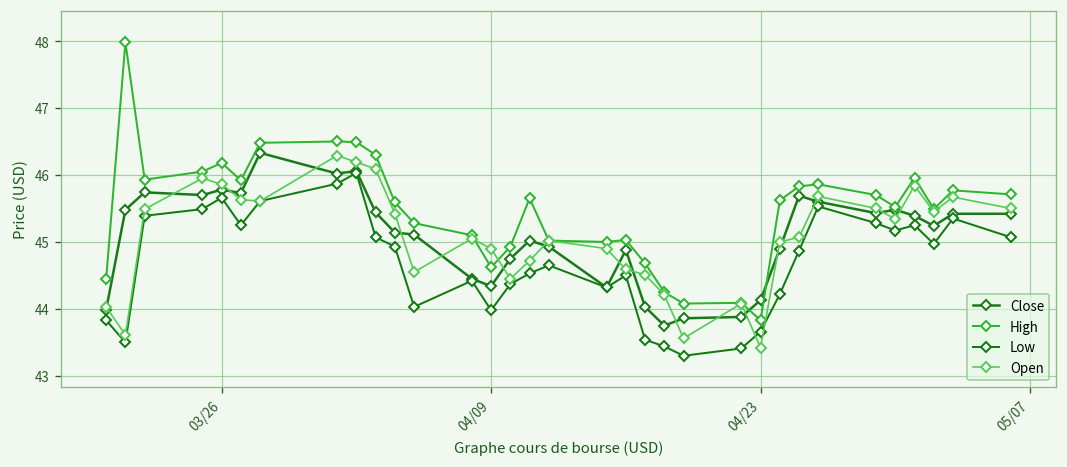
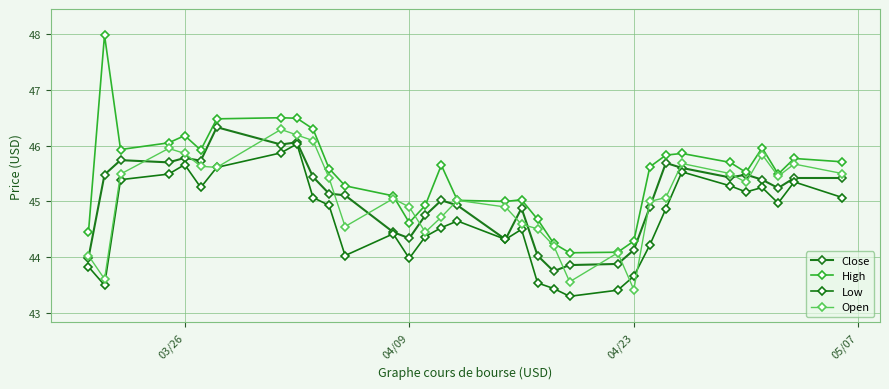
High, 04/23: 43.8 -> 44.3
